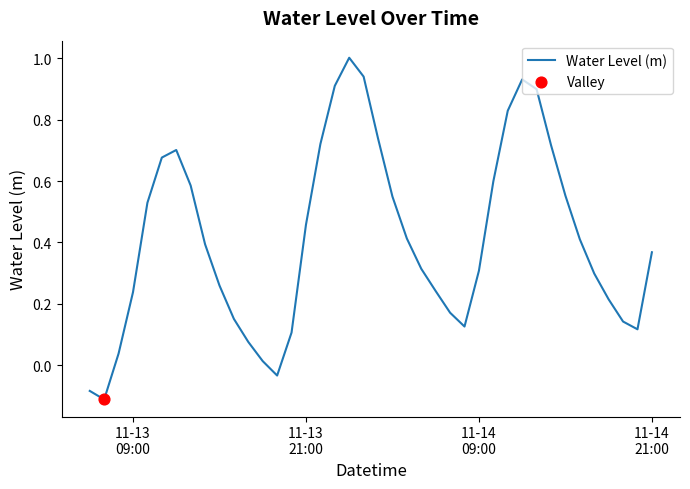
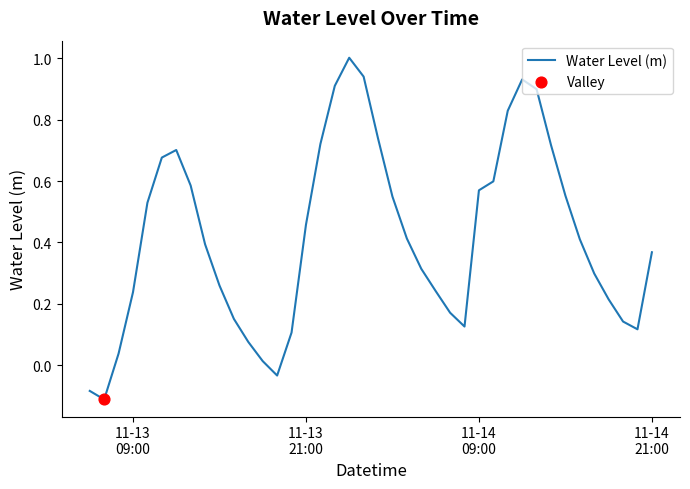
Water Level (m), 11-14 09:00: 0.31 -> 0.57
